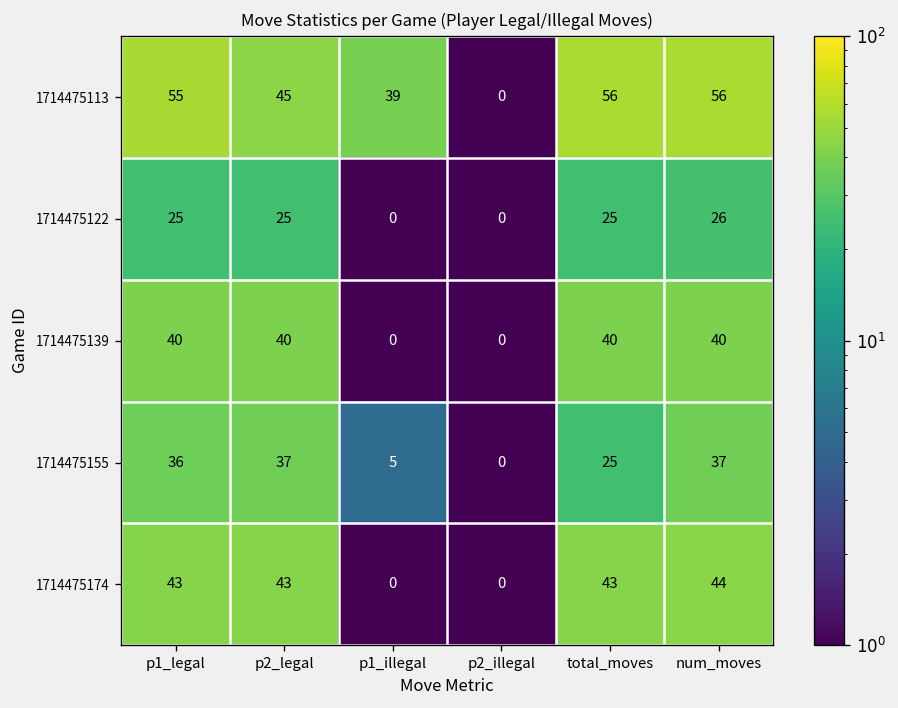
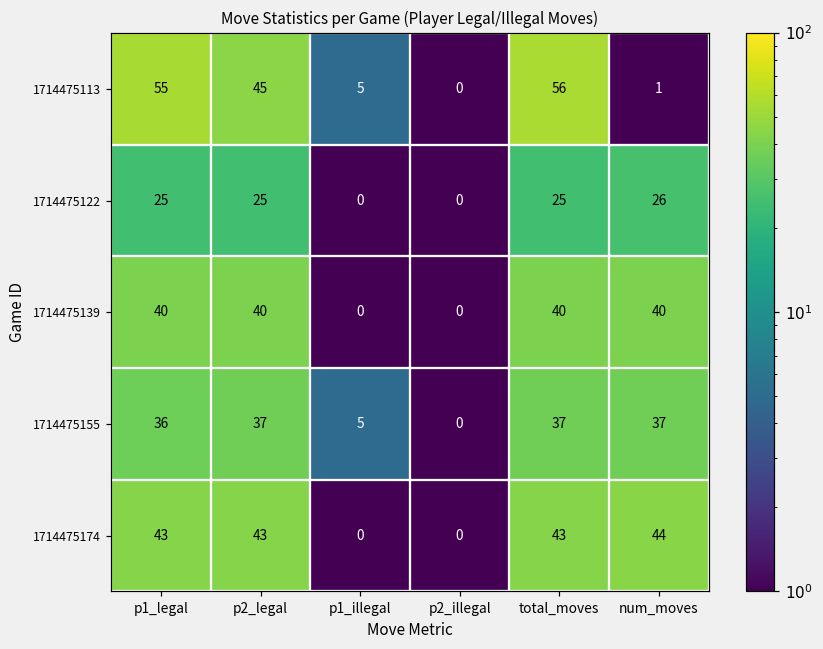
1714475113, p1_illegal: 39 -> 5
1714475113, num_moves: 56 -> 1
1714475155, total_moves: 25 -> 37
